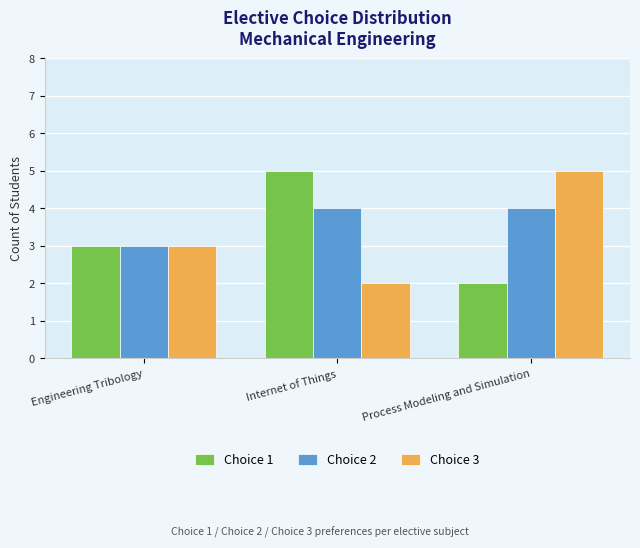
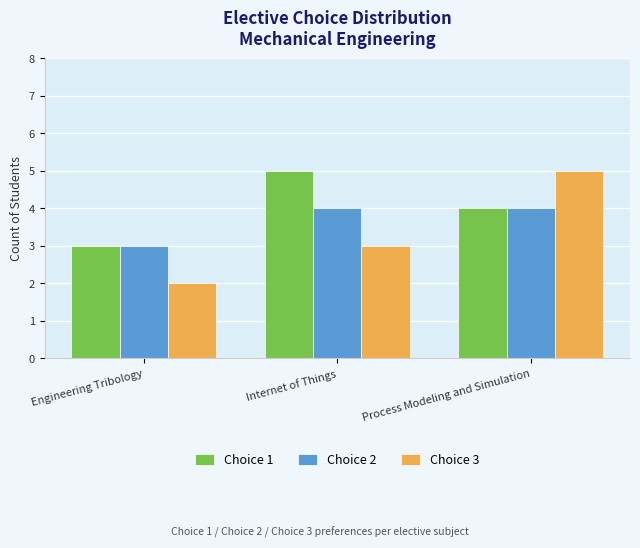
Choice 3, Engineering Tribology: 3 -> 2
Choice 3, Internet of Things: 2 -> 3
Choice 1, Process Modeling and Simulation: 2 -> 4
